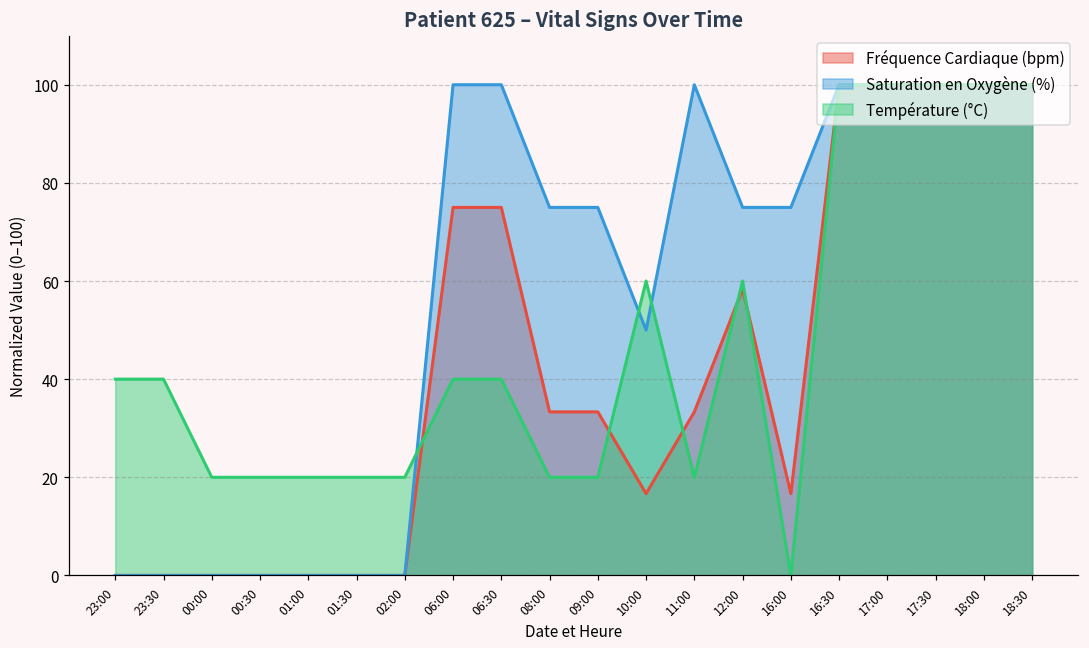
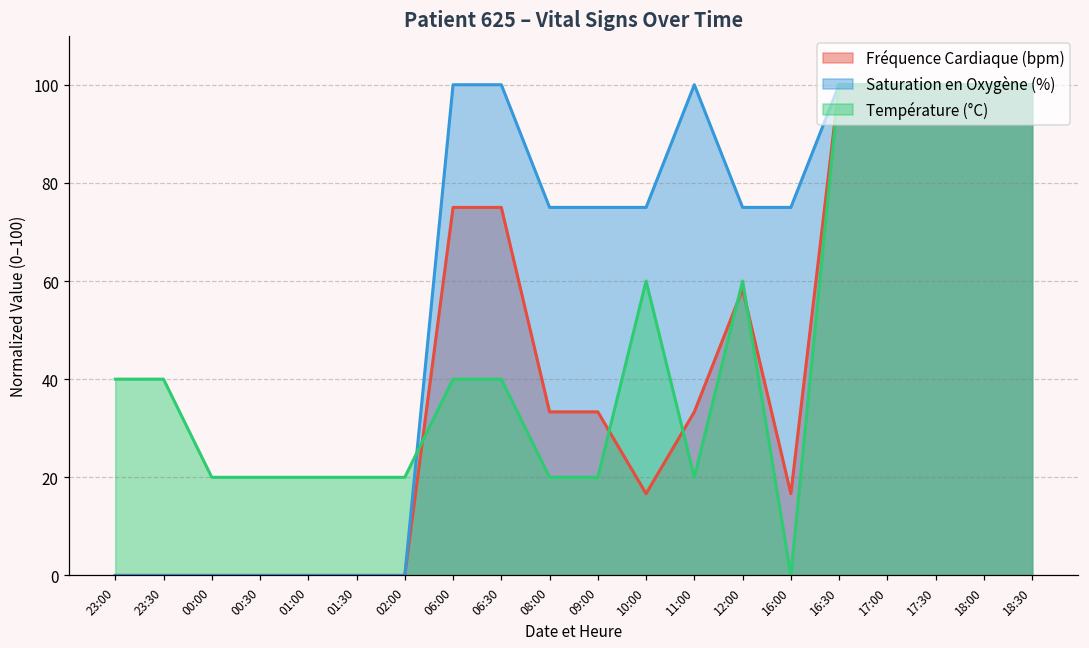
Saturation en Oxygène (%), 10:00: 50 -> 75
